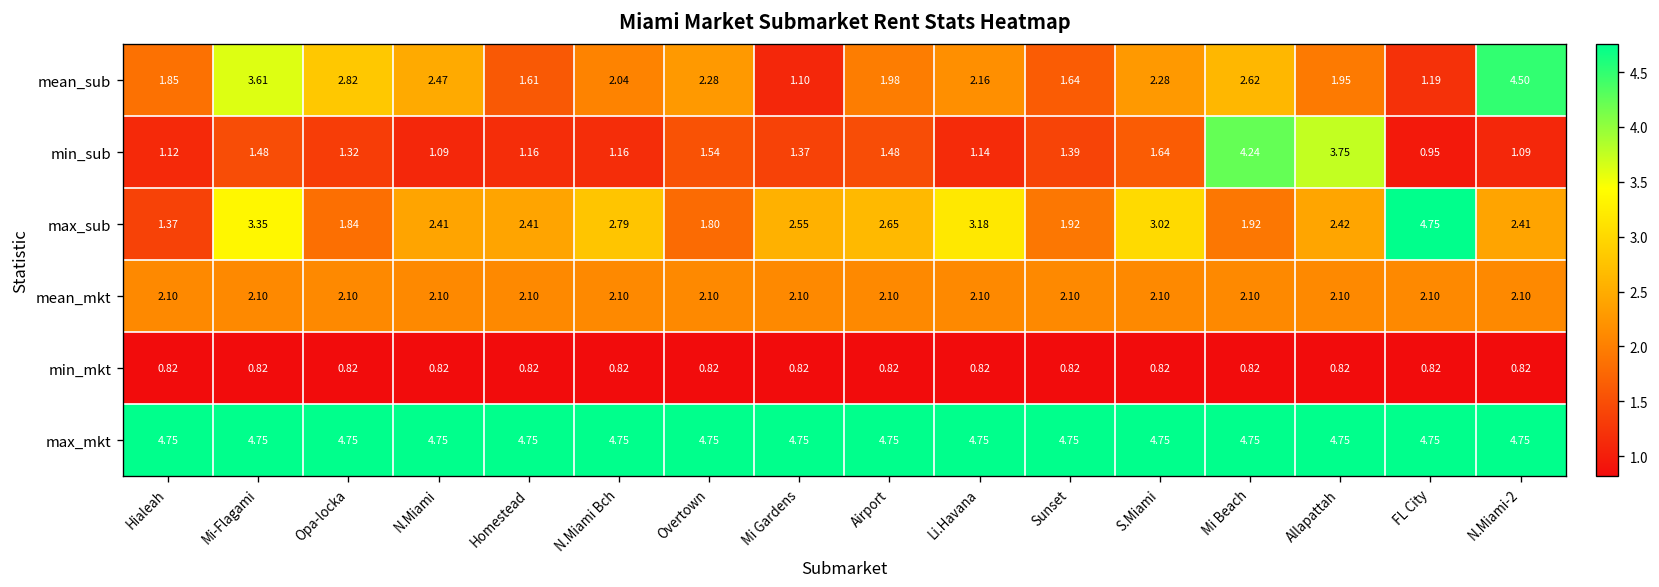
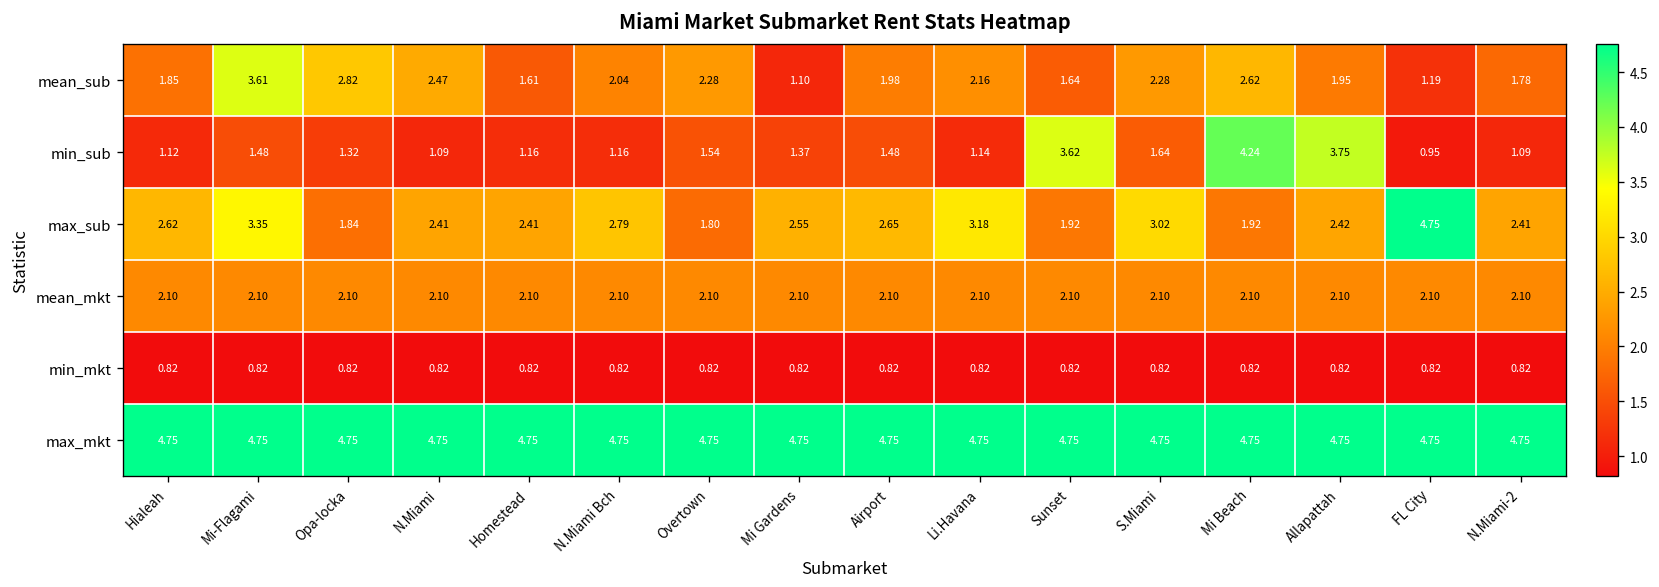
mean_sub, N.Miami-2: 4.50 -> 1.78
min_sub, Sunset: 1.39 -> 3.62
max_sub, Hialeah: 1.37 -> 2.62
